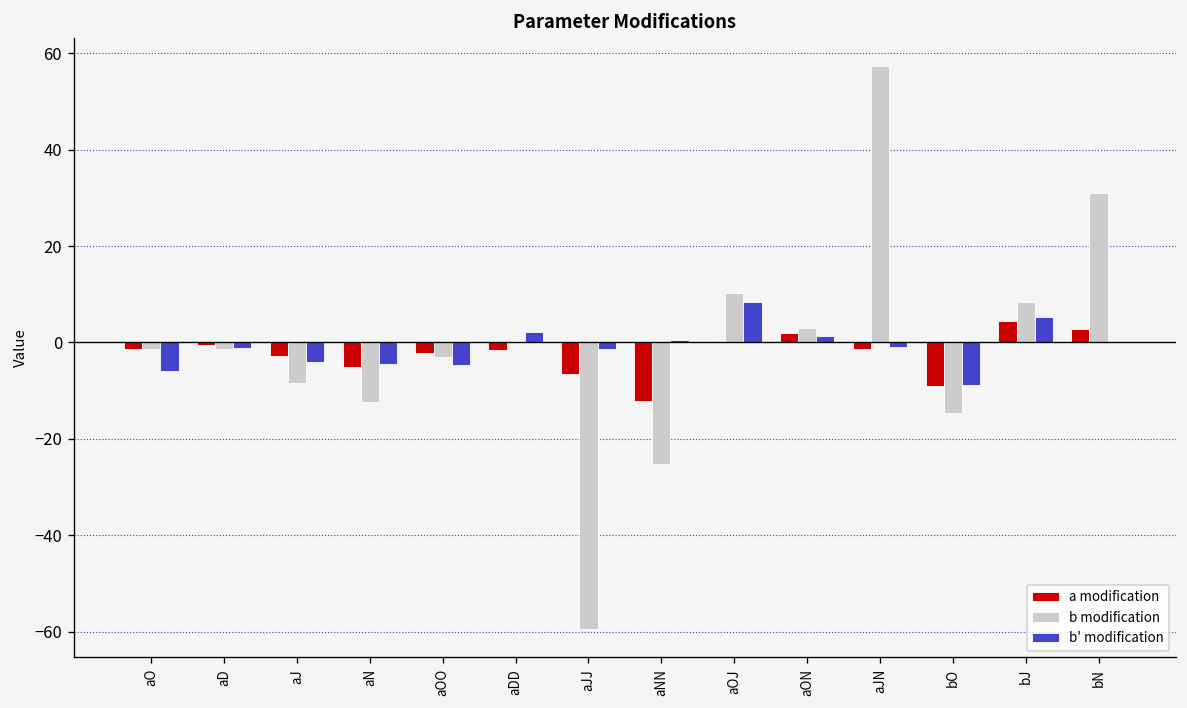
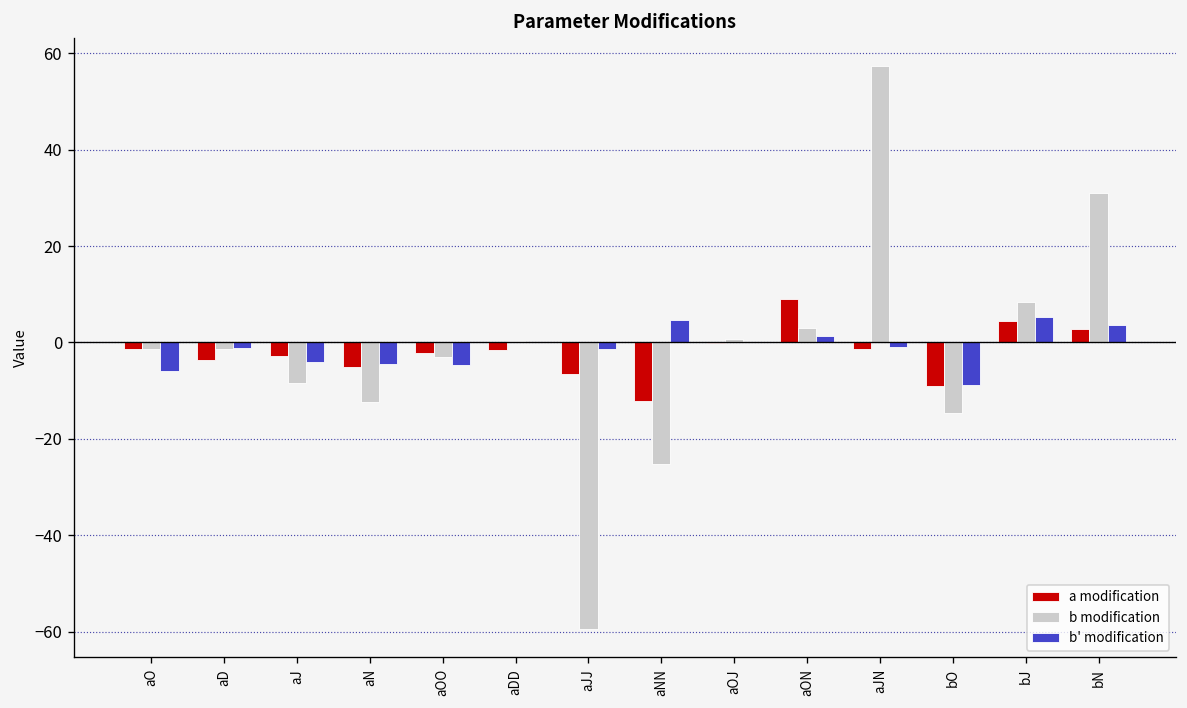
a modification, aD: 0 -> -4
b' modification, aDD: 2 -> 0
b' modification, aNN: 1 -> 5
b modification, aOJ: 10 -> 1
b' modification, aOJ: 8 -> 0
a modification, aON: 2 -> 9
b' modification, bN: 0 -> 4
